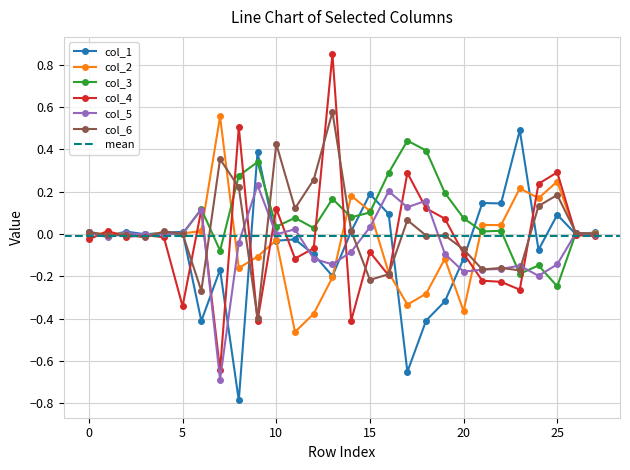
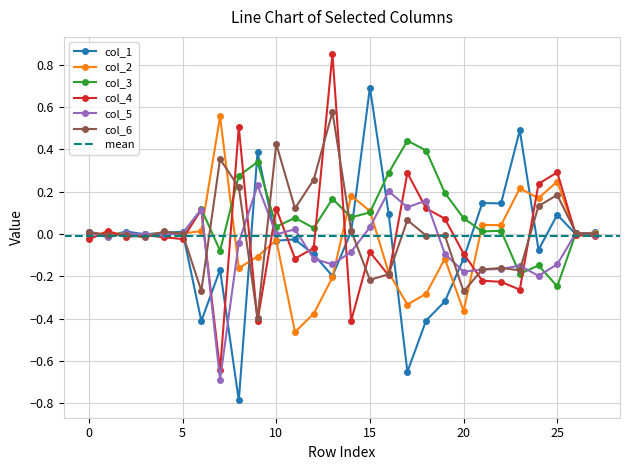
col_4, 5: -0.34 -> -0.02
col_1, 15: 0.19 -> 0.69
col_6, 20: -0.07 -> -0.27
